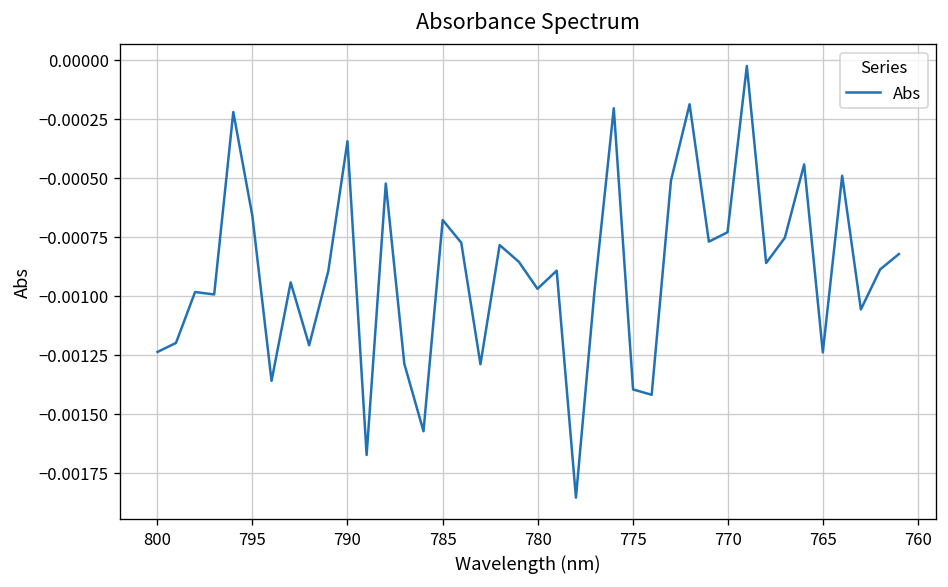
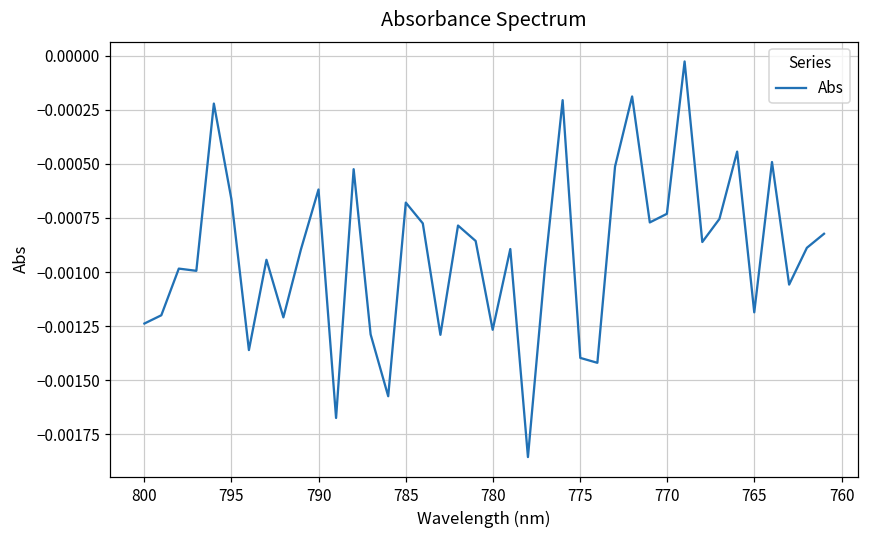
790: -0.00034 -> -0.00062
780: -0.00097 -> -0.00127
765: -0.00124 -> -0.00119
